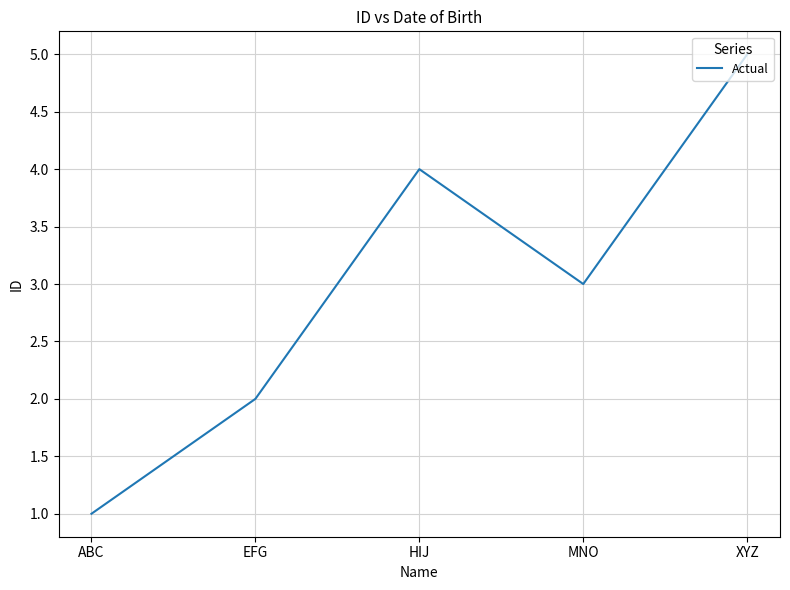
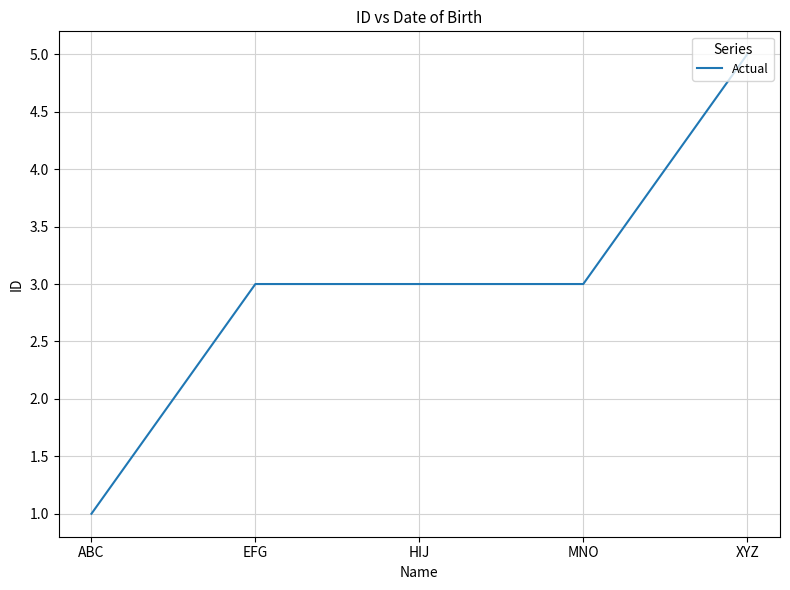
EFG: 2 -> 3
HIJ: 4 -> 3
